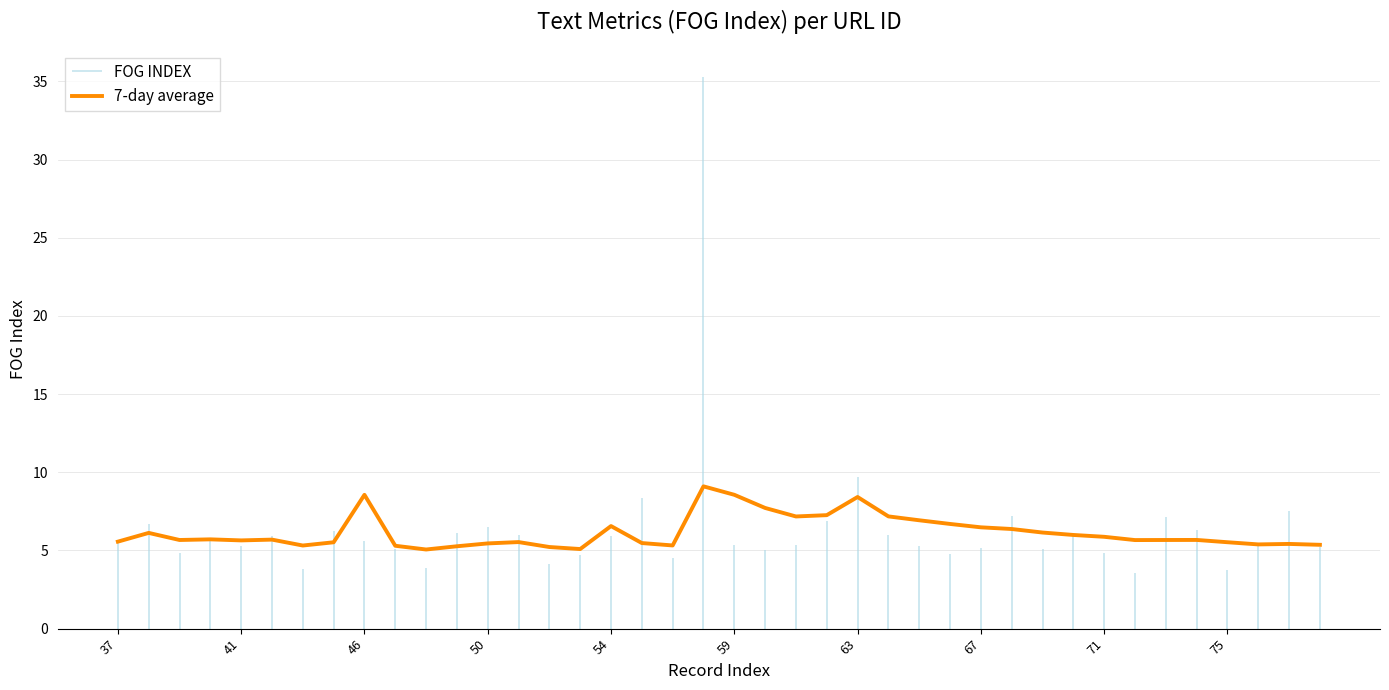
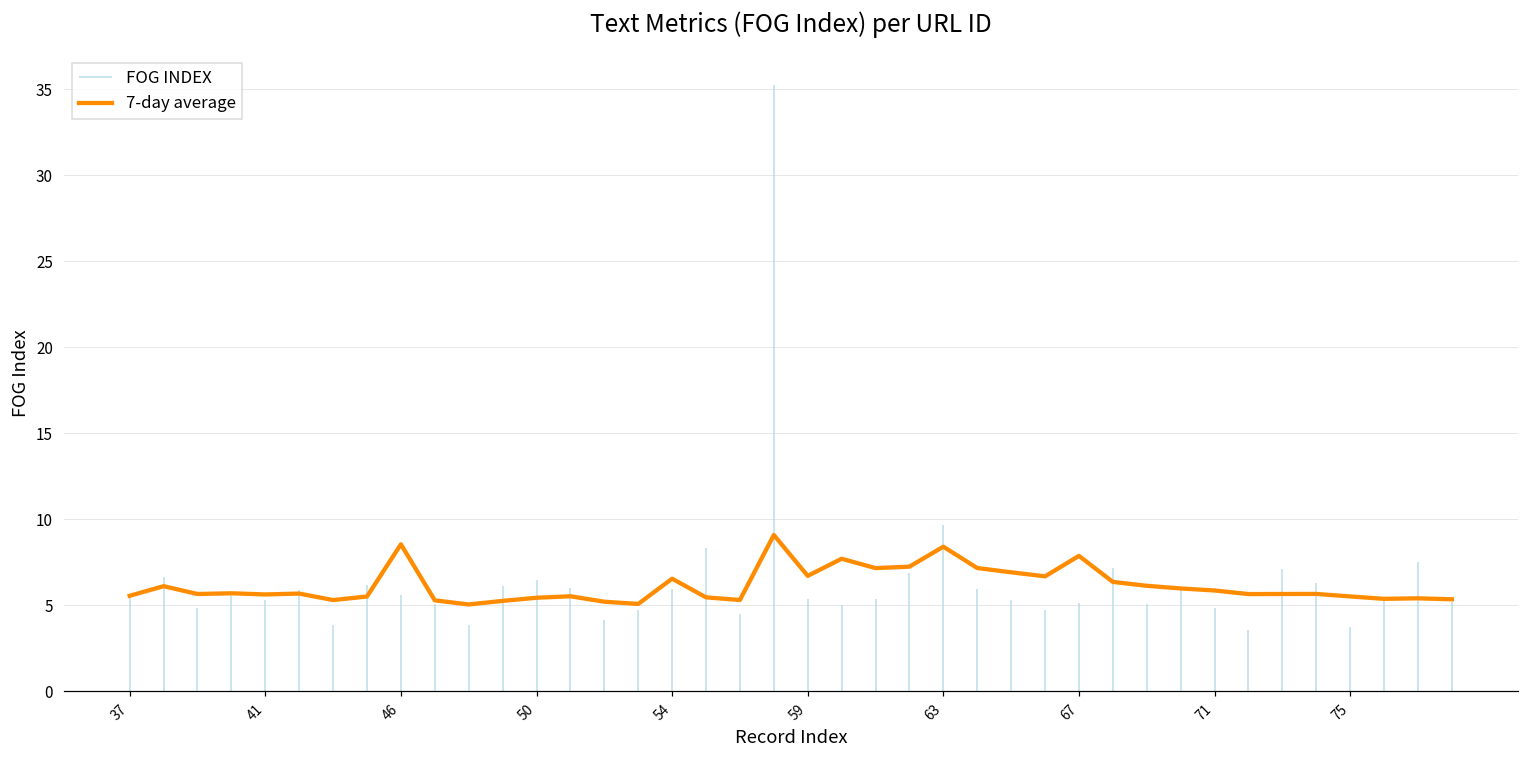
59: 8.6 -> 6.7
67: 6.5 -> 7.9
